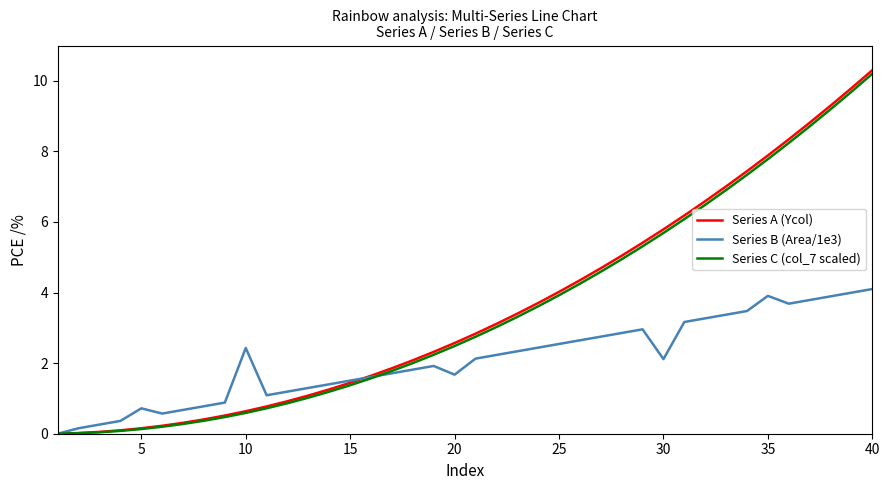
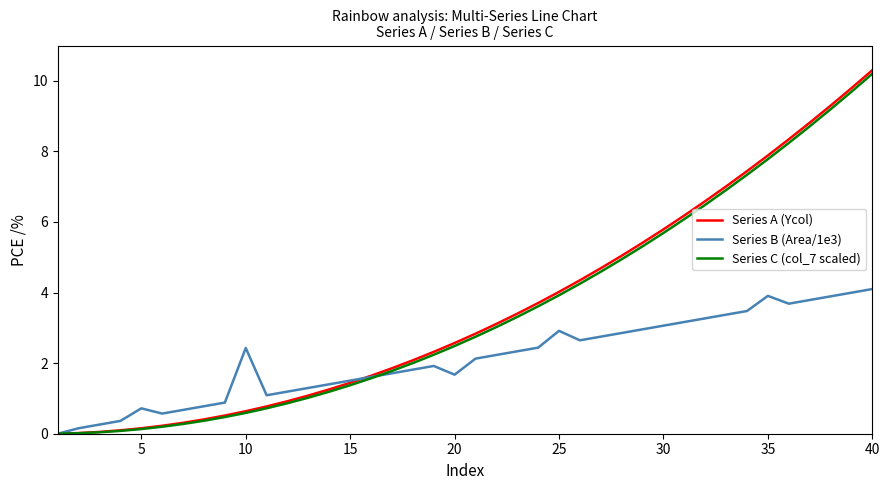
Series B (Area/1e3), 25: 2.5 -> 2.9
Series B (Area/1e3), 30: 2.1 -> 3.1
